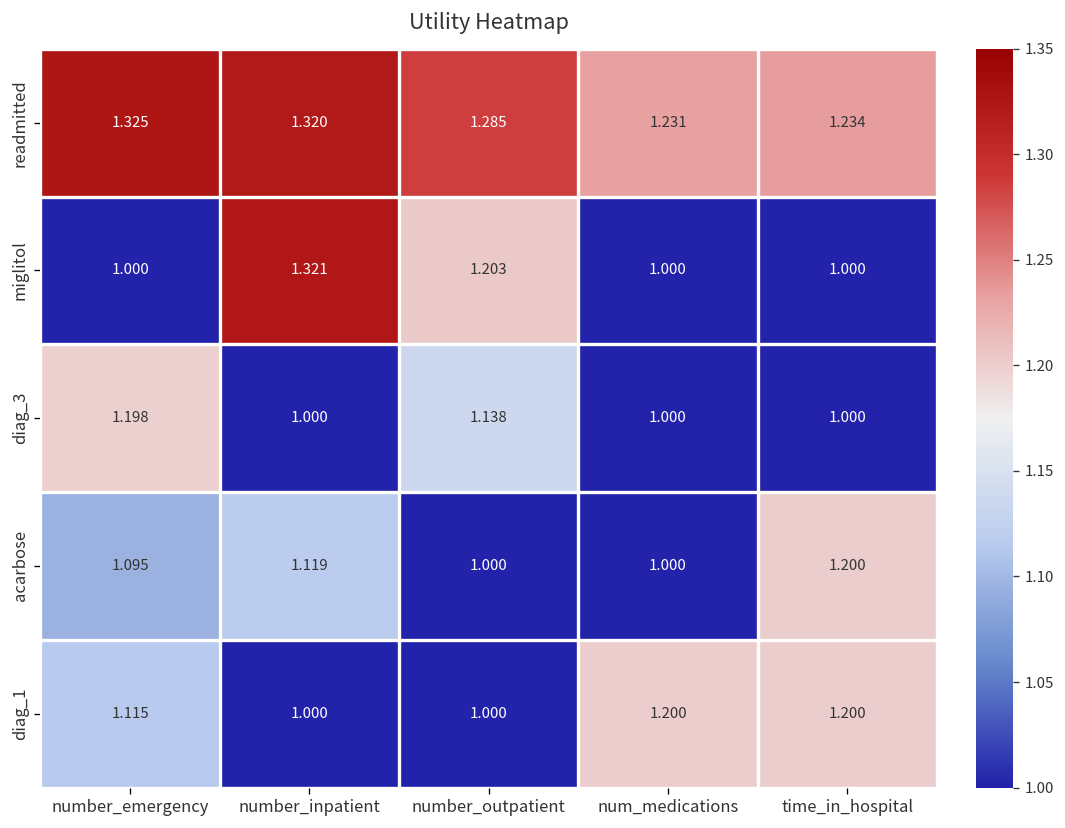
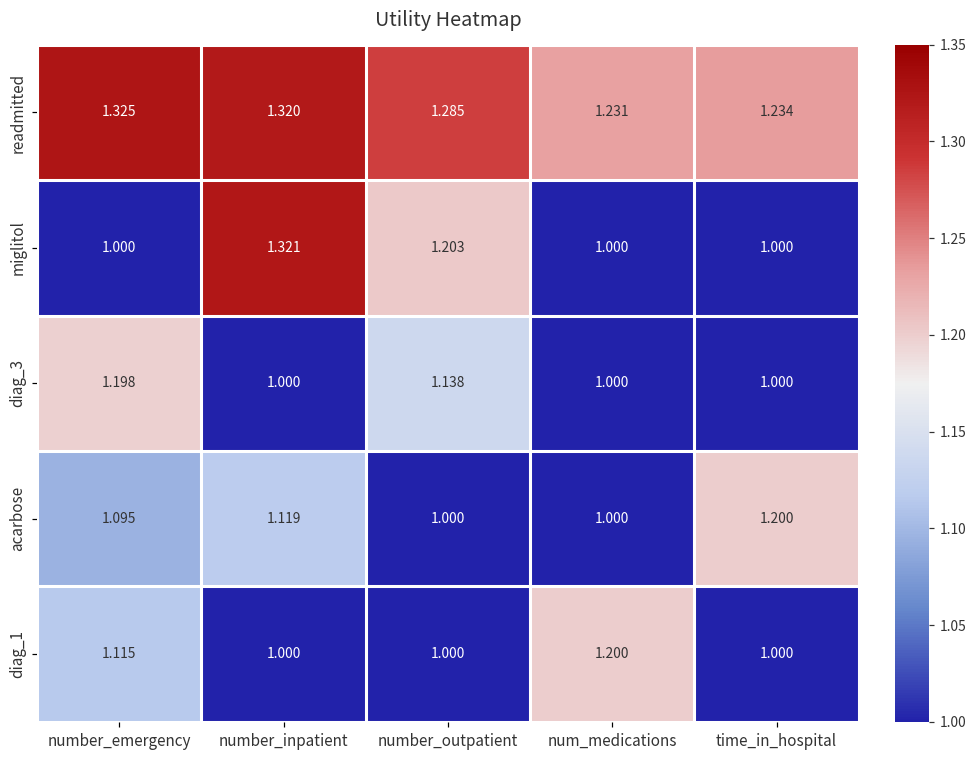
diag_1, time_in_hospital: 1.200 -> 1.000
